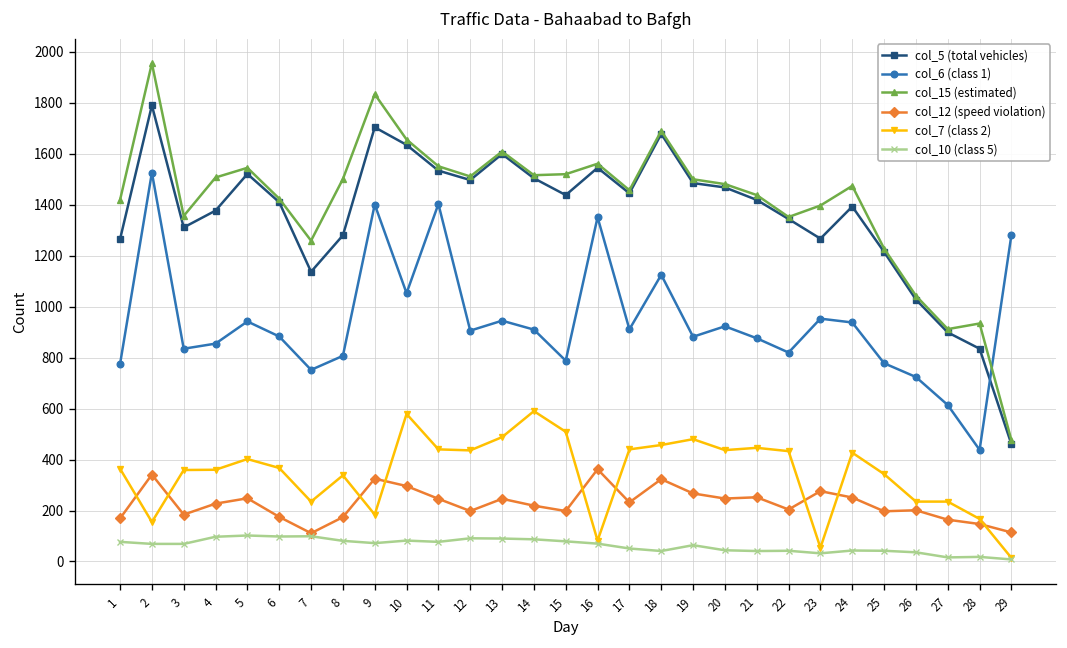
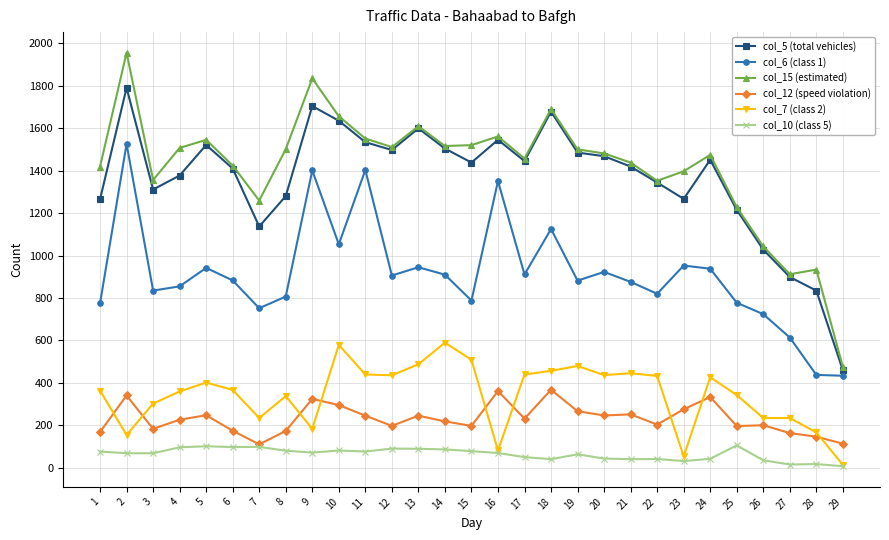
col_7 (class 2), 3: 360 -> 300
col_12 (speed violation), 18: 320 -> 370
col_5 (total vehicles), 24: 1390 -> 1450
col_12 (speed violation), 24: 250 -> 330
col_10 (class 5), 25: 40 -> 110
col_6 (class 1), 29: 1280 -> 430
